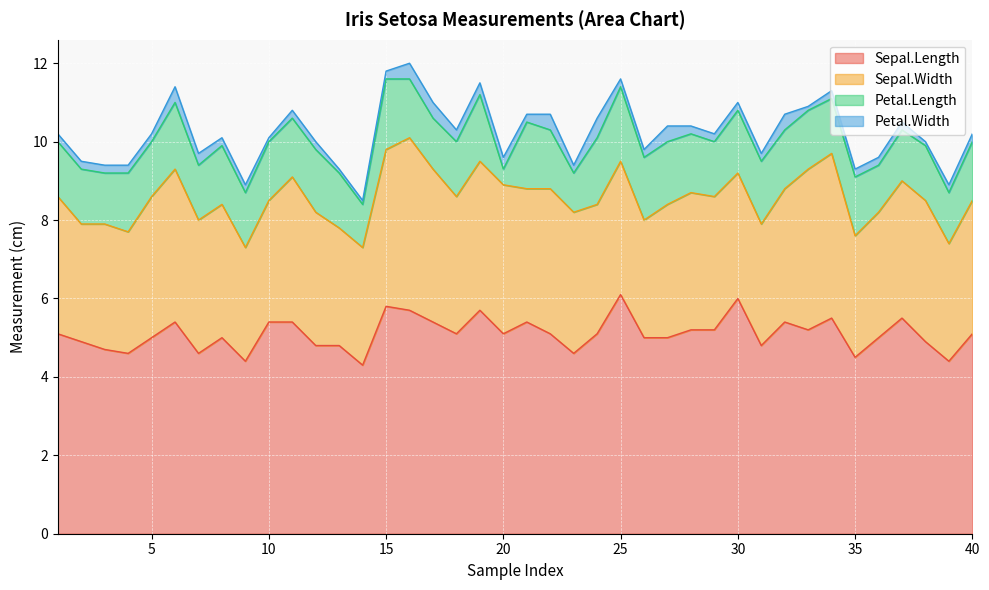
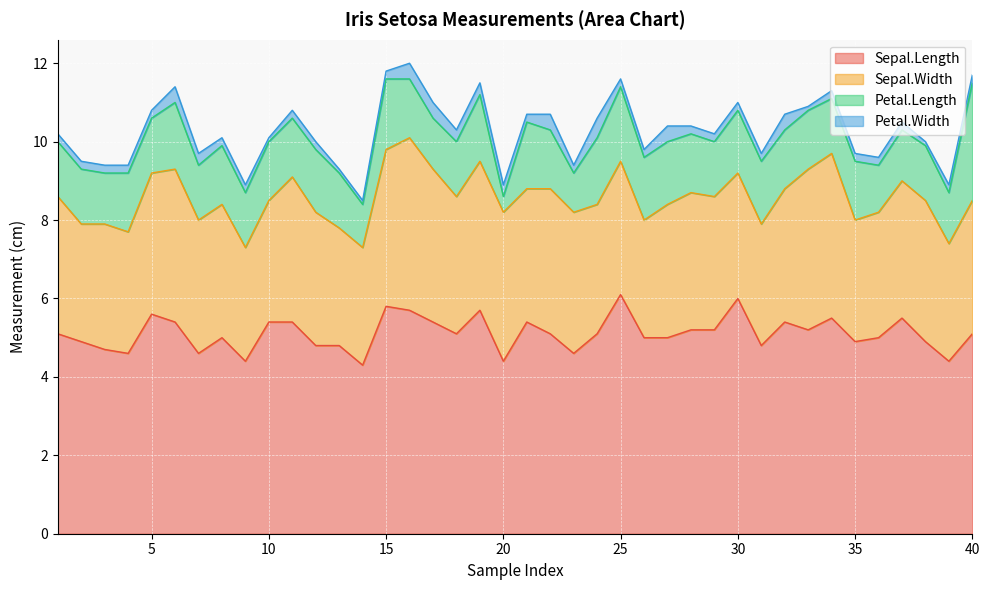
Sepal.Length, 5: 5.0 -> 5.6
Sepal.Length, 20: 5.1 -> 4.4
Sepal.Length, 35: 4.5 -> 4.9
Petal.Length, 40: 1.5 -> 3.0
